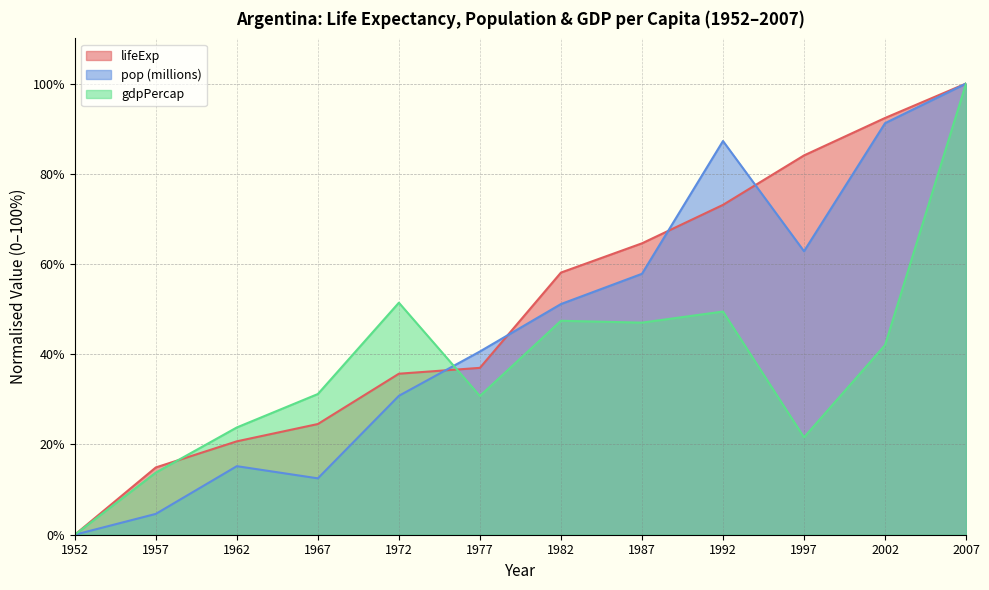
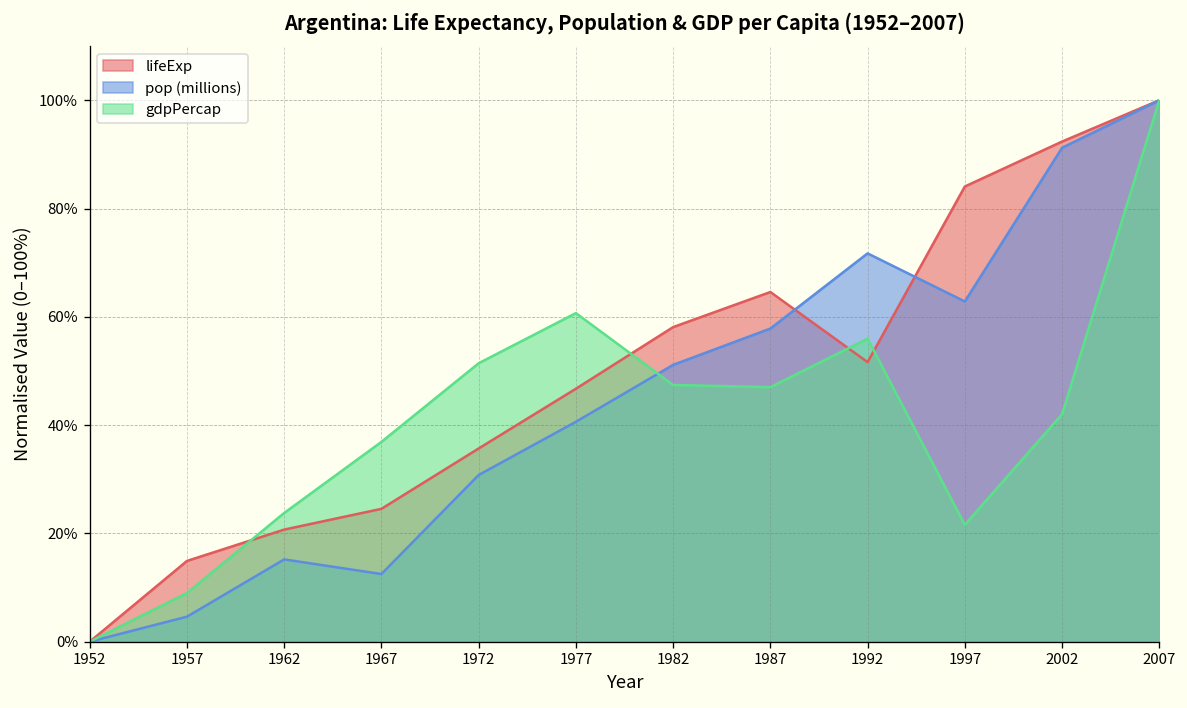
gdpPercap, 1957: 14% -> 9%
gdpPercap, 1967: 31% -> 37%
lifeExp, 1977: 37% -> 47%
gdpPercap, 1977: 31% -> 61%
lifeExp, 1992: 73% -> 52%
pop (millions), 1992: 87% -> 72%
gdpPercap, 1992: 49% -> 56%
